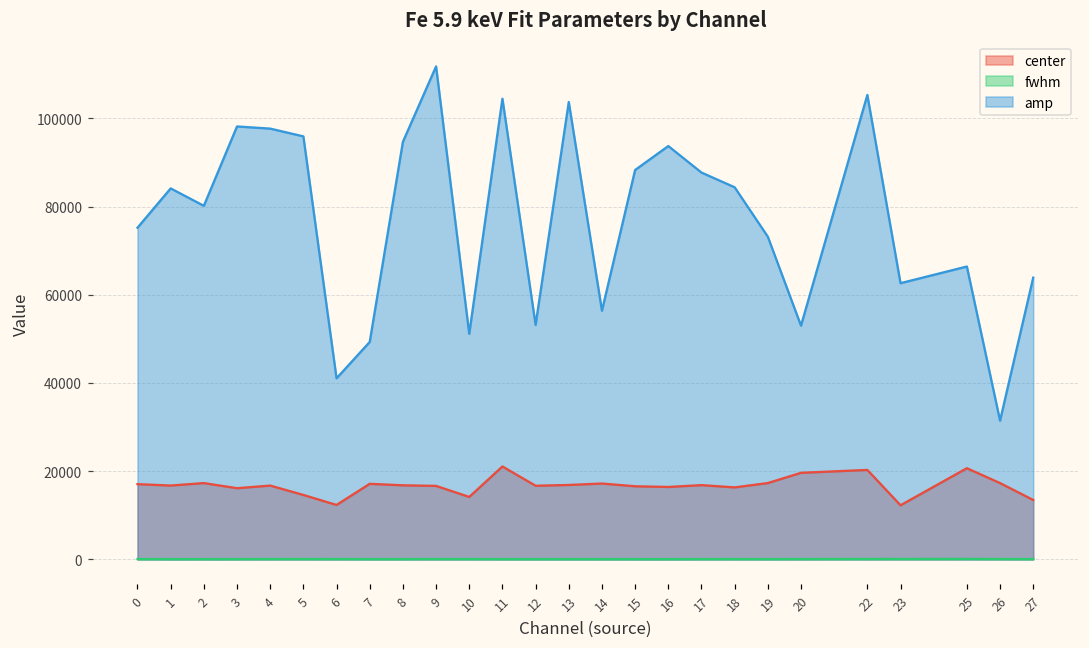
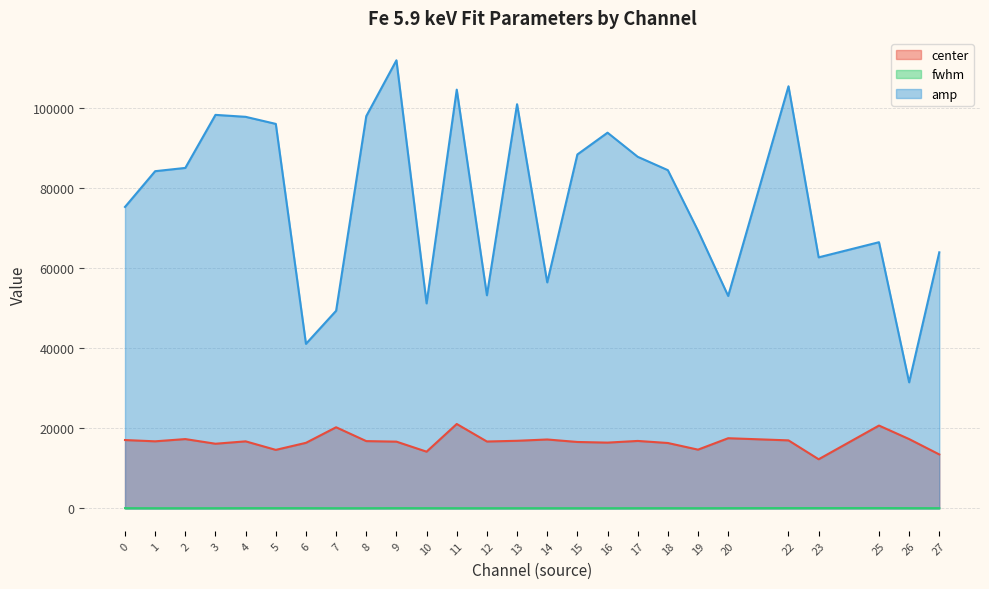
amp, 2: 80000 -> 85000
center, 6: 12000 -> 16000
center, 7: 17000 -> 20000
amp, 8: 95000 -> 98000
amp, 13: 104000 -> 101000
center, 19: 17000 -> 15000
amp, 19: 73000 -> 69000
center, 20: 20000 -> 18000
center, 22: 20000 -> 17000
